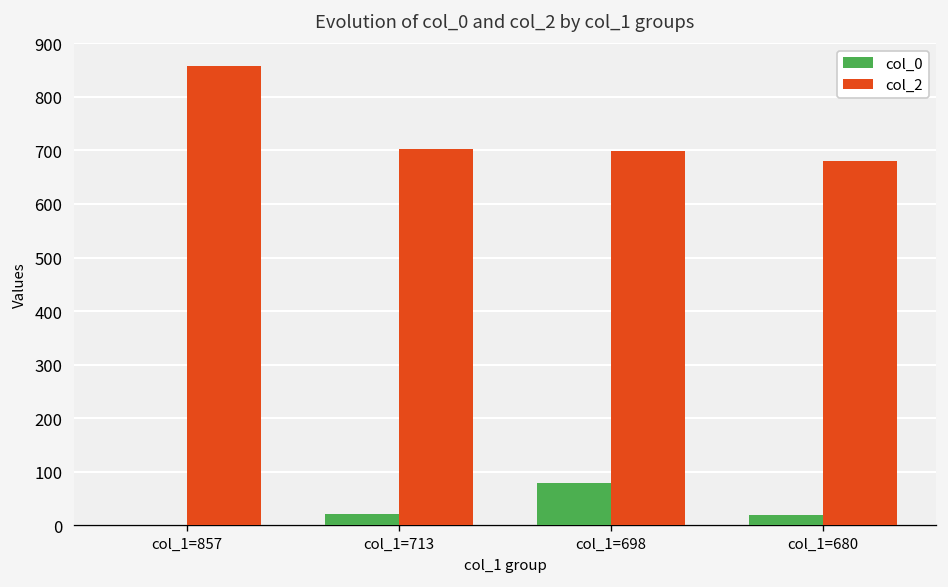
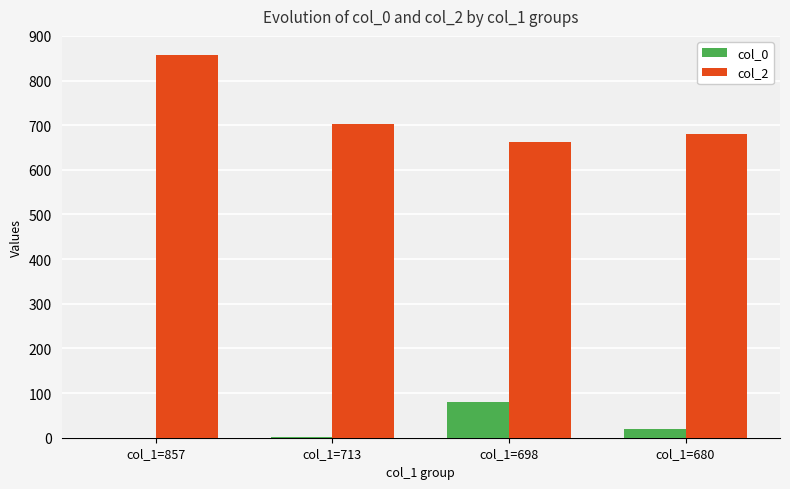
col_0, col_1=713: 20 -> 0
col_2, col_1=698: 700 -> 660
